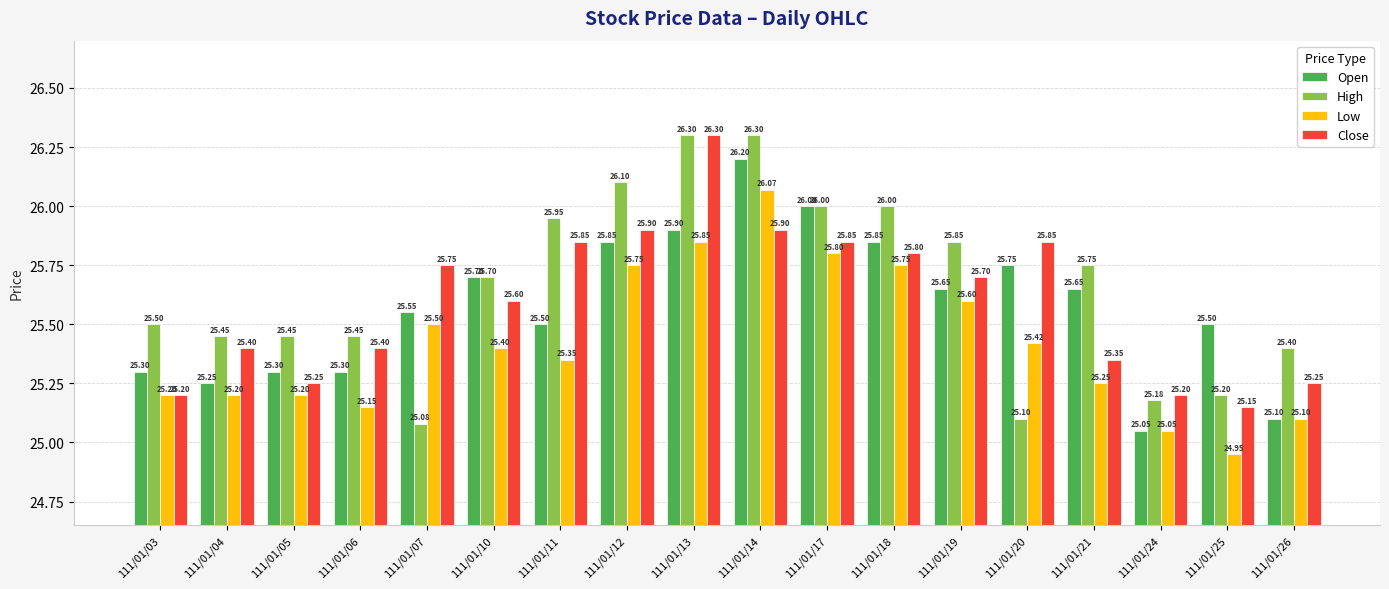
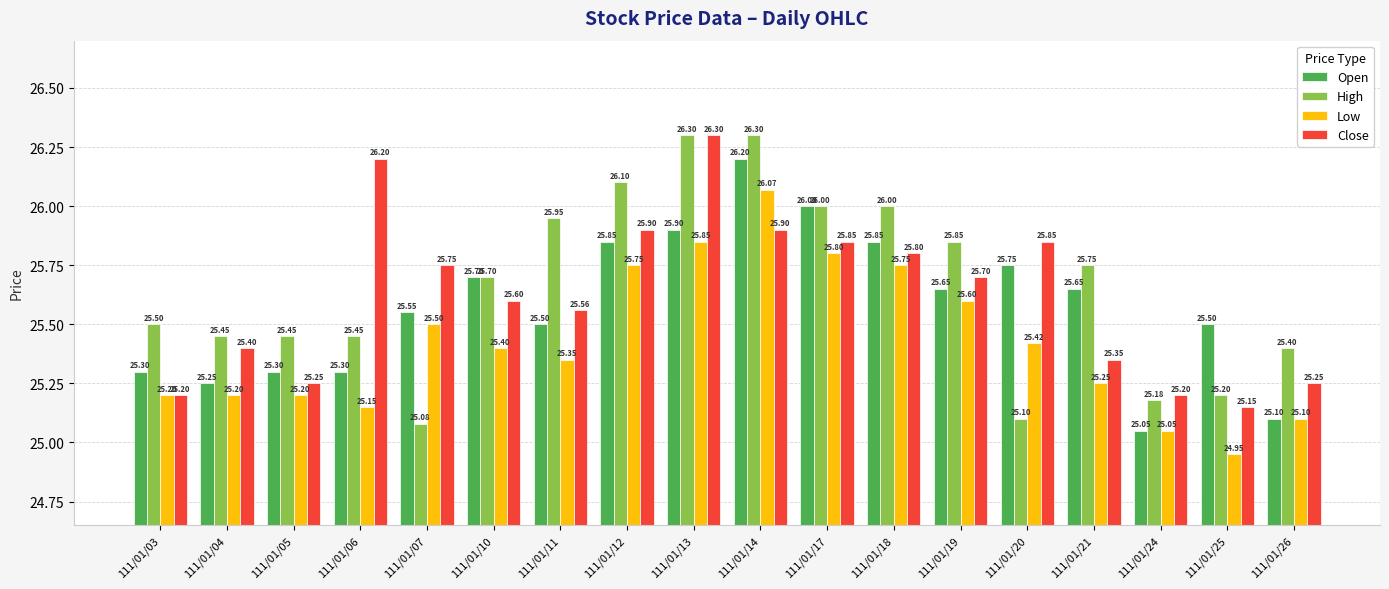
Close, 111/01/06: 25.40 -> 26.20
Close, 111/01/11: 25.85 -> 25.56
